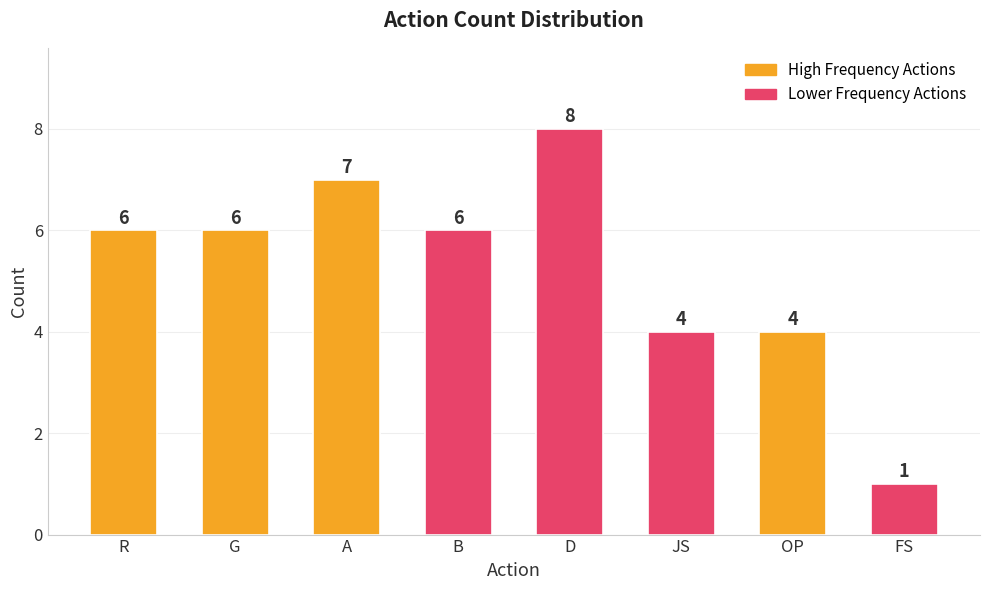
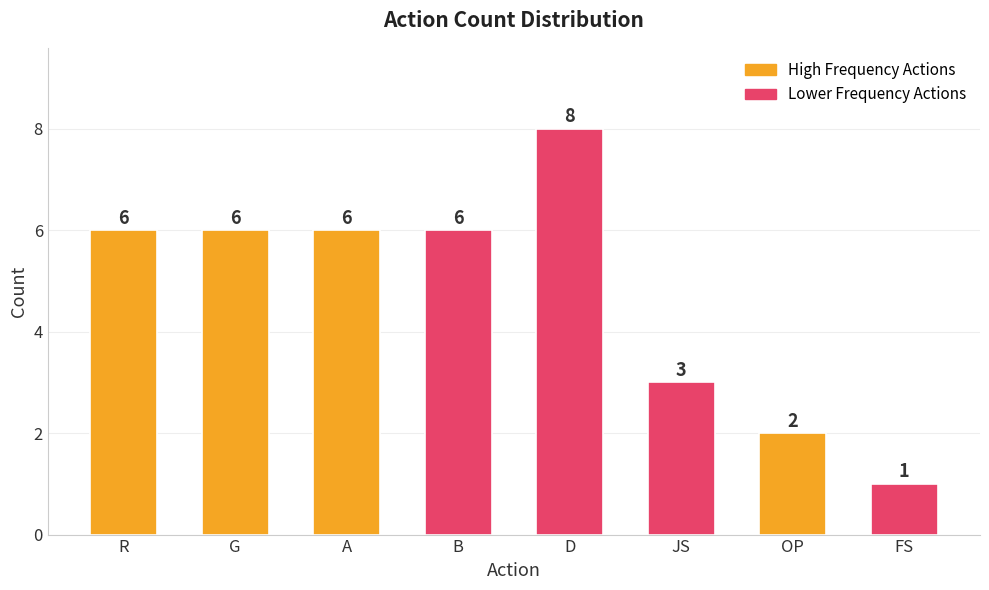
A: 7 -> 6
JS: 4 -> 3
OP: 4 -> 2
